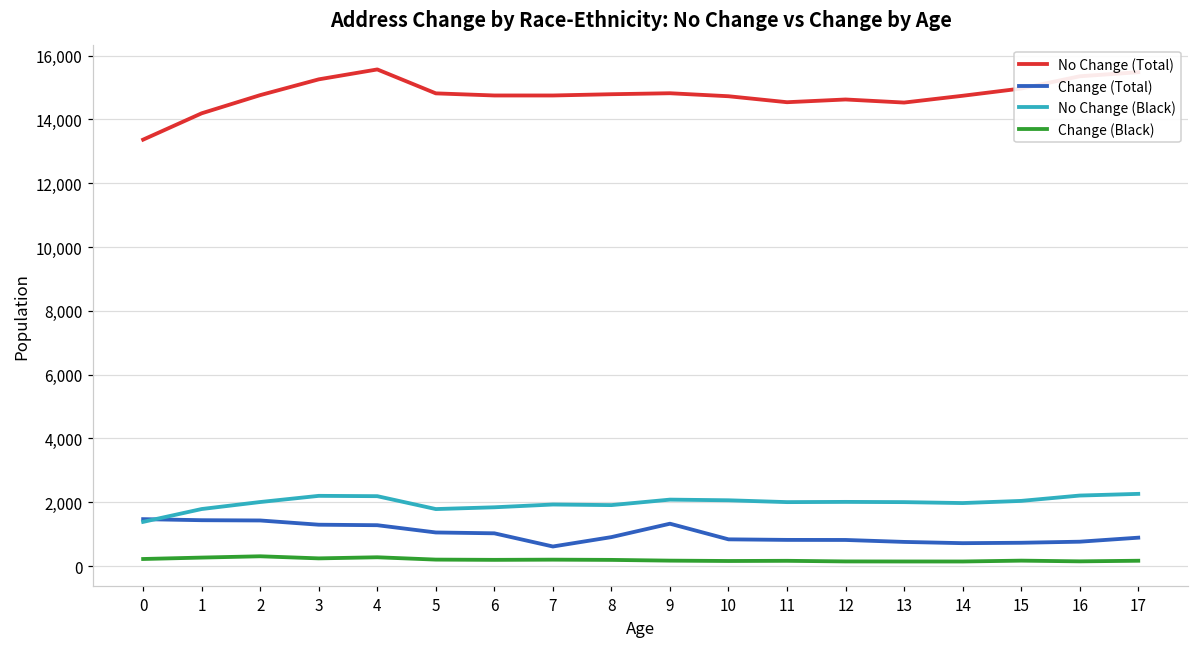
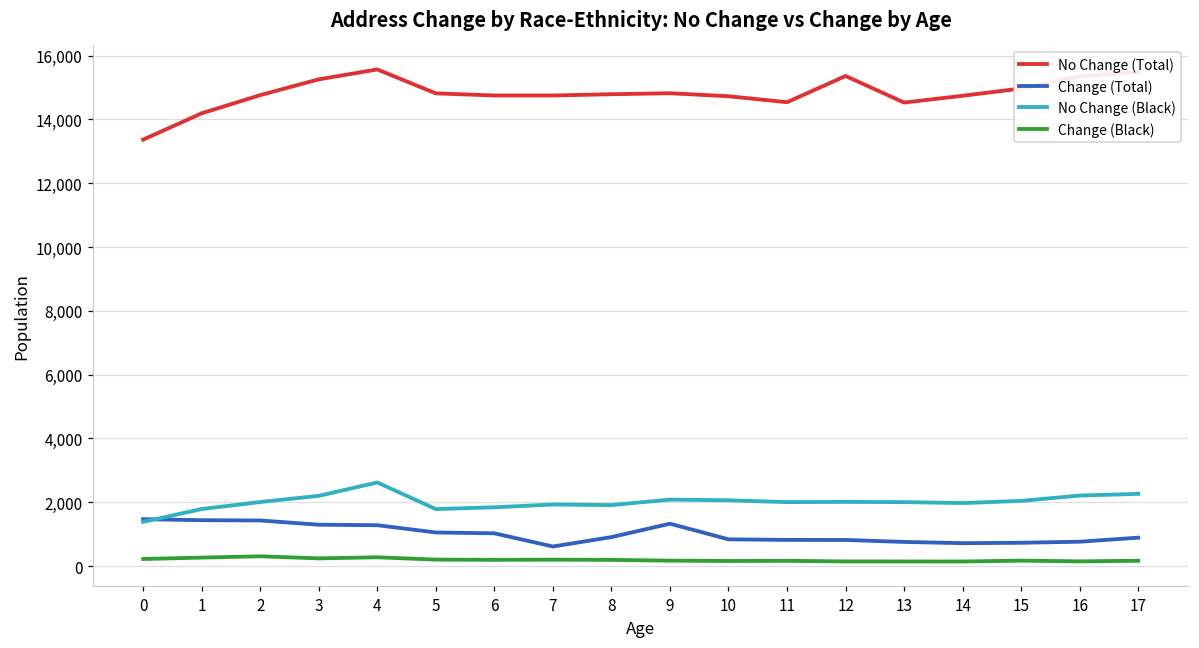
No Change (Black), 4: 2,200 -> 2,600
No Change (Total), 12: 14,600 -> 15,400
